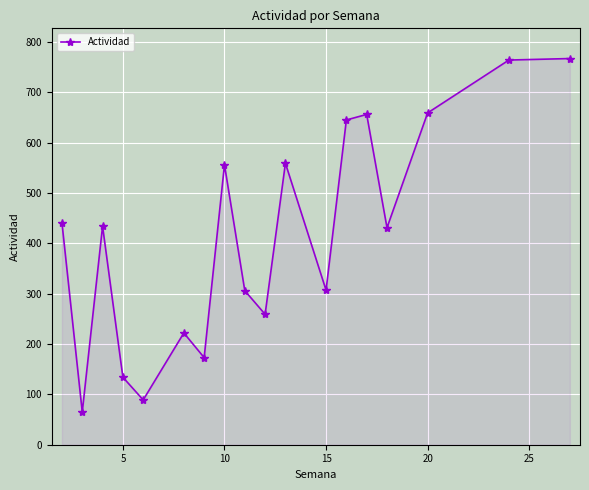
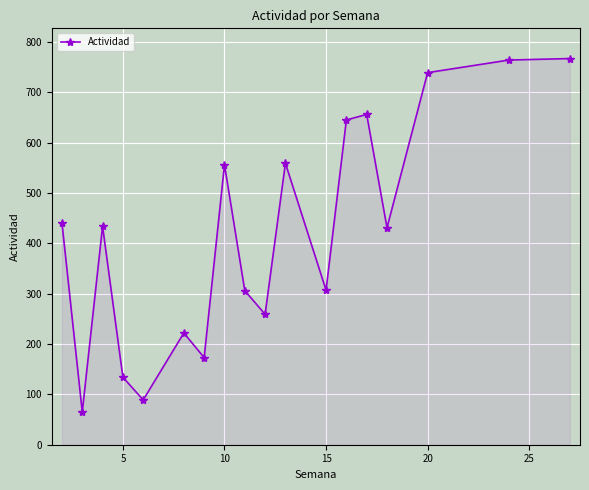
20: 660 -> 740
